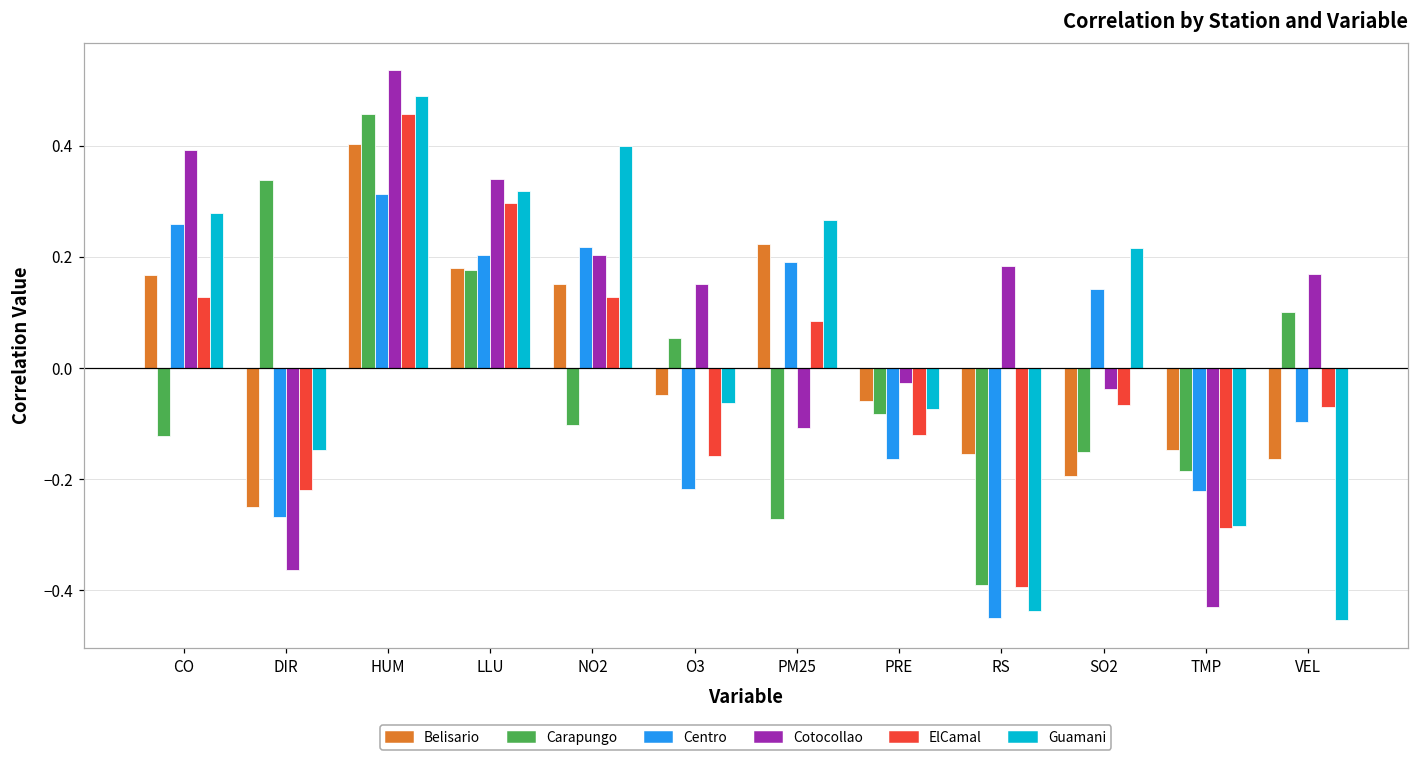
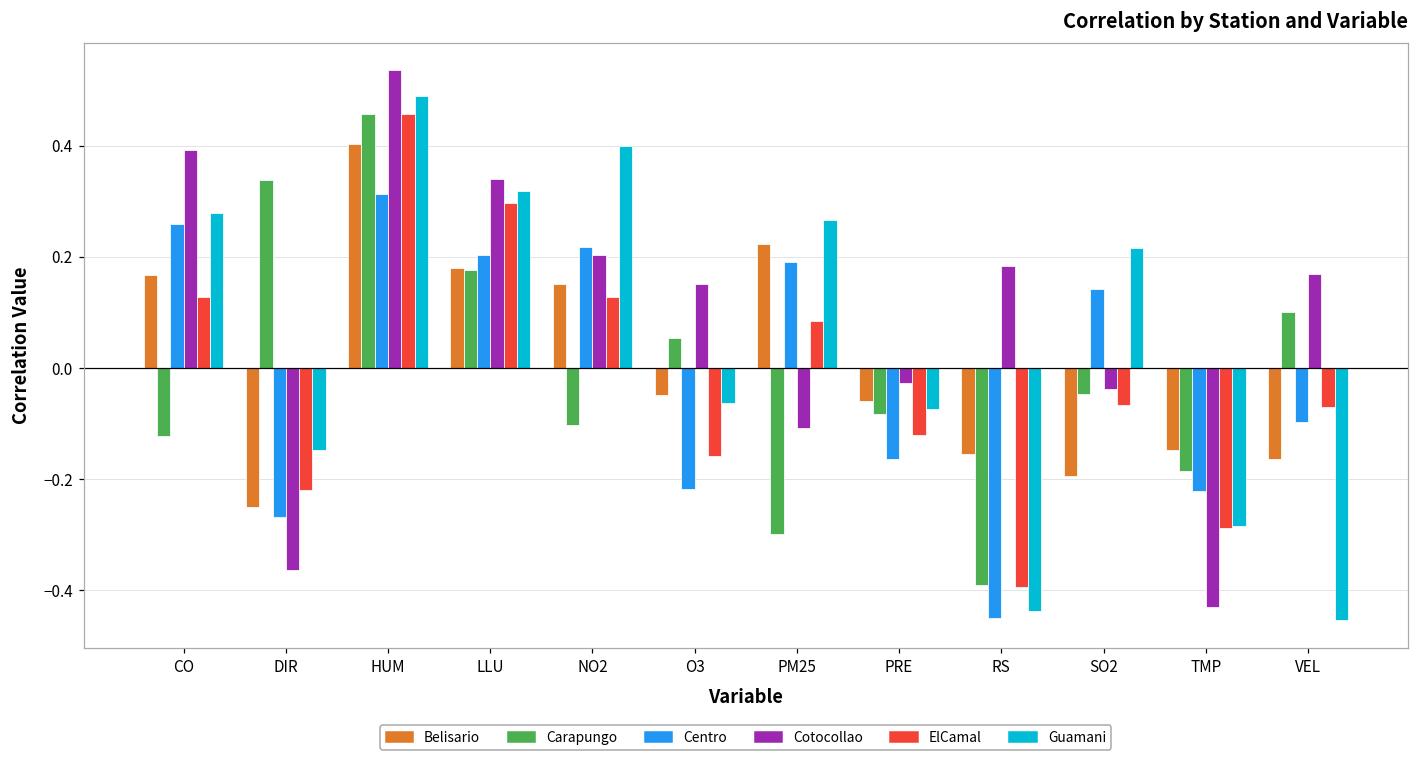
Carapungo, PM25: -0.27 -> -0.30
Carapungo, SO2: -0.15 -> -0.05
